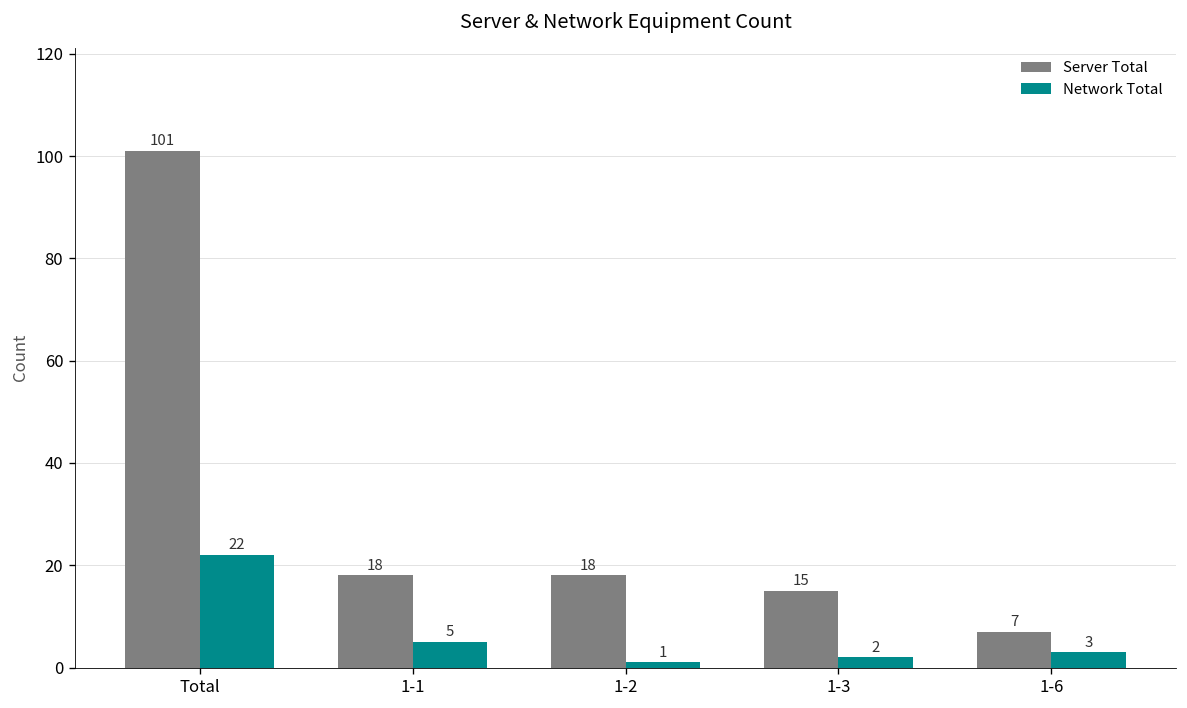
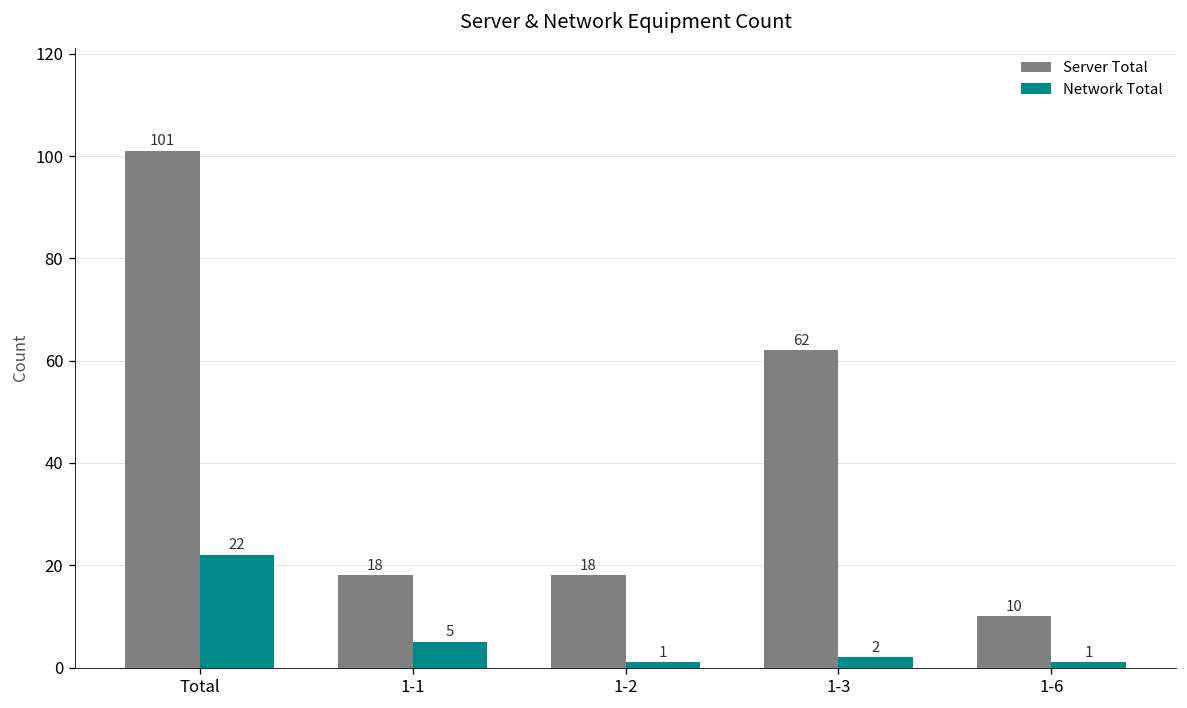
Server Total, 1-3: 15 -> 62
Server Total, 1-6: 7 -> 10
Network Total, 1-6: 3 -> 1
